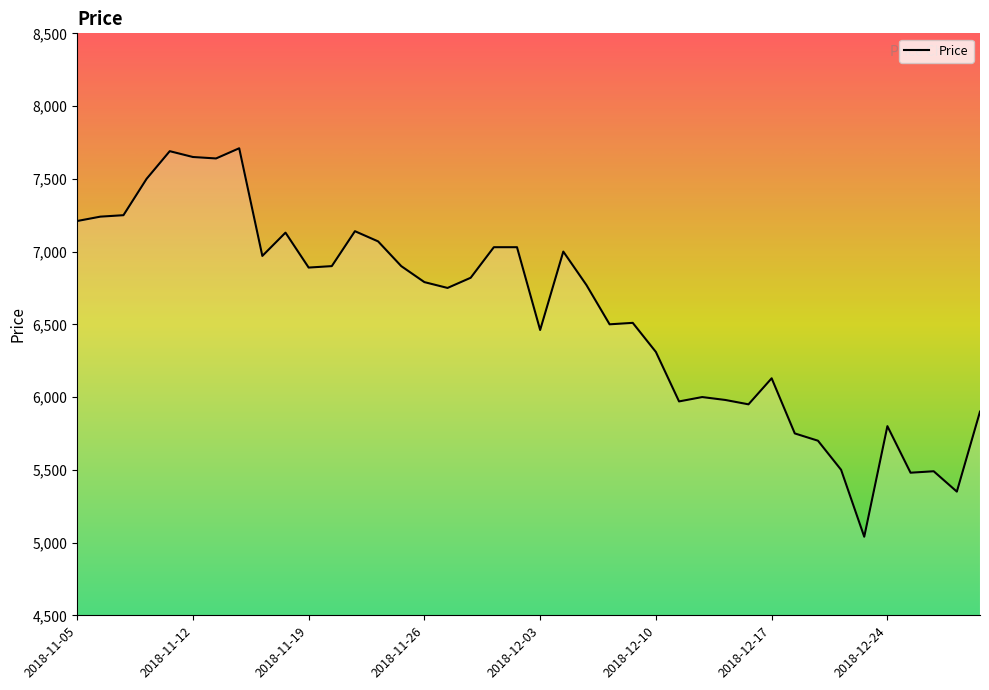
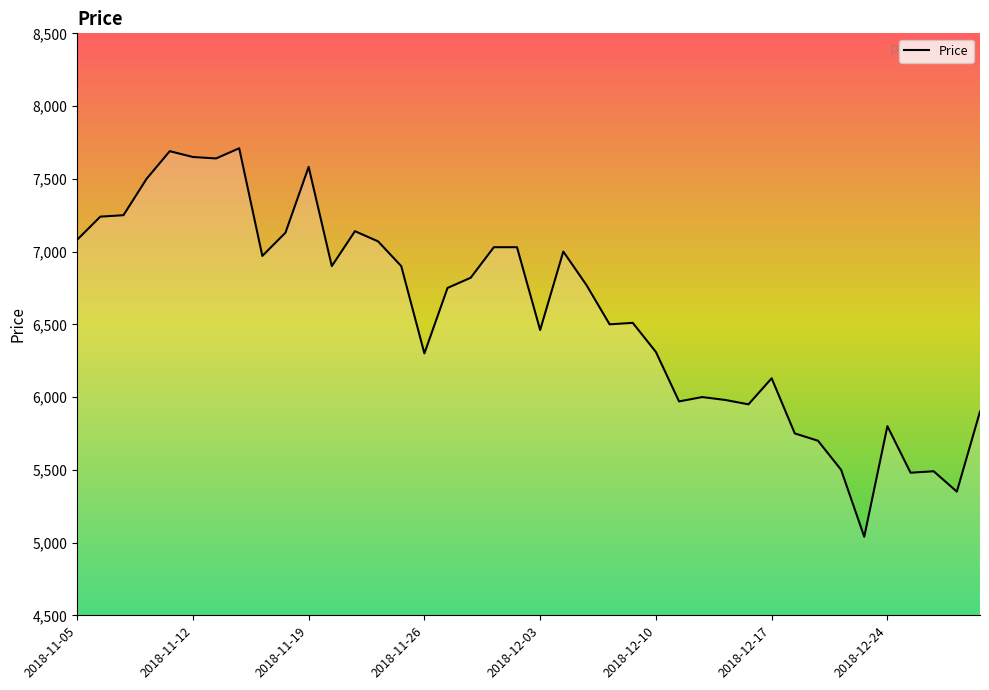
2018-11-05: 7,210 -> 7,080
2018-11-19: 6,890 -> 7,580
2018-11-26: 6,790 -> 6,300
